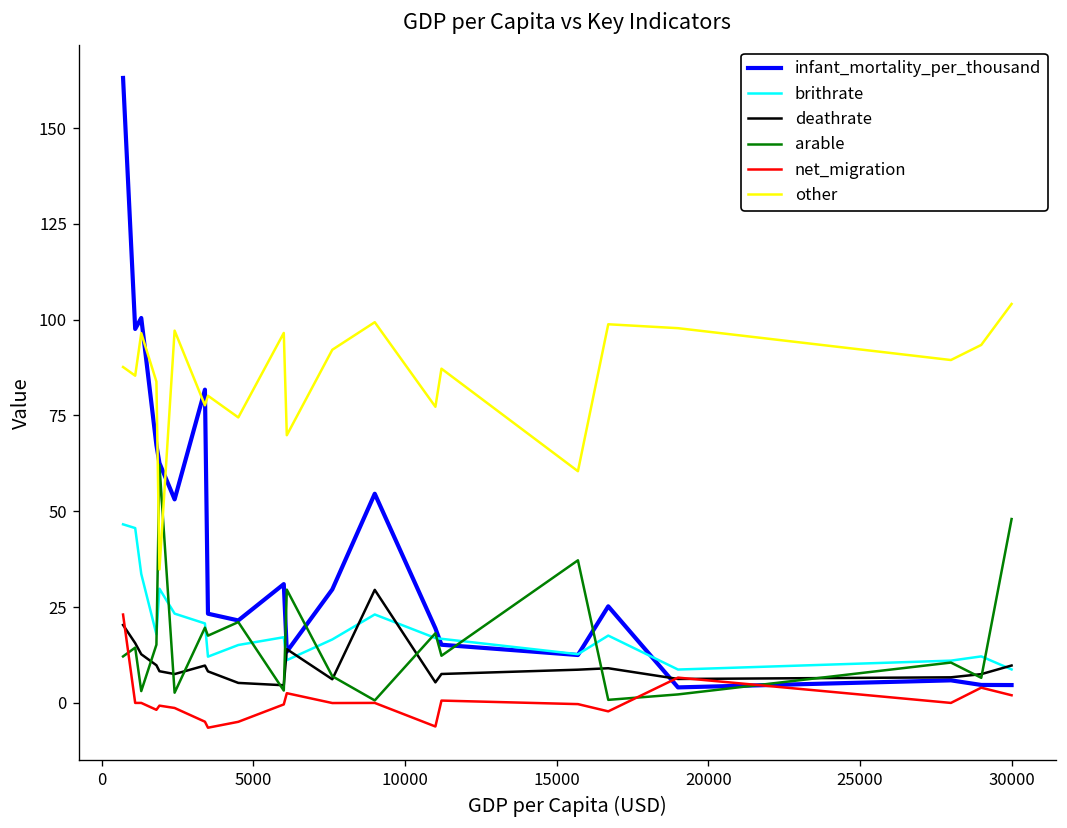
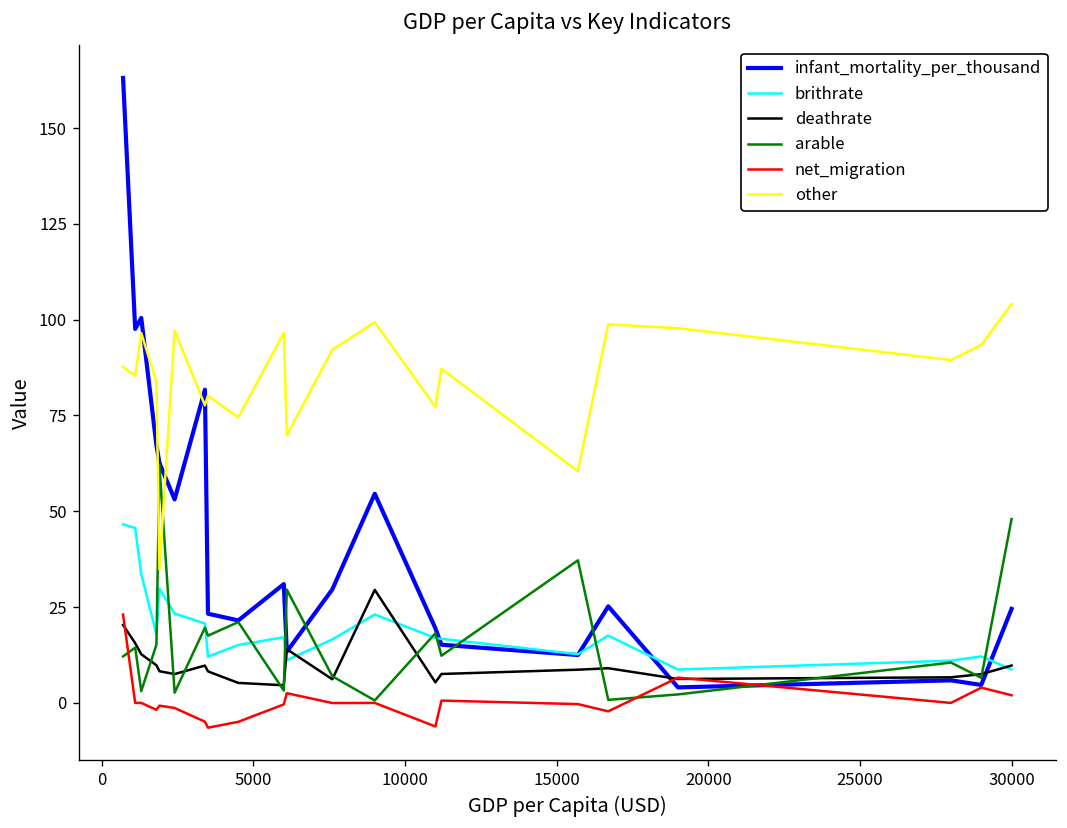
infant_mortality_per_thousand, 30000: 5 -> 25
